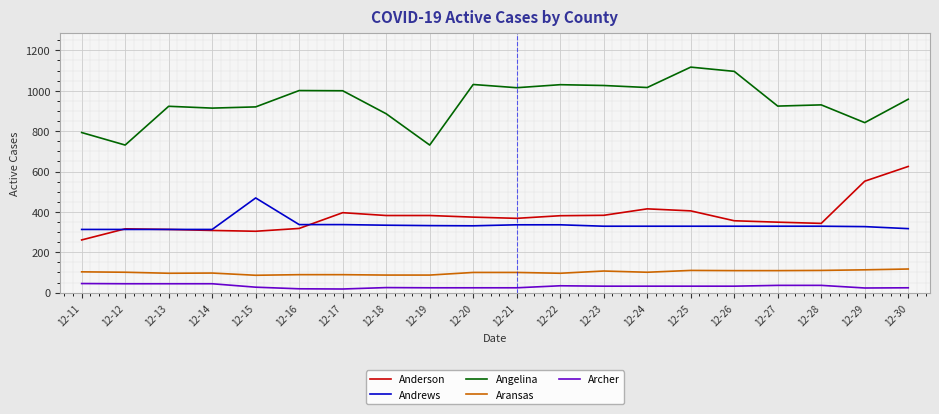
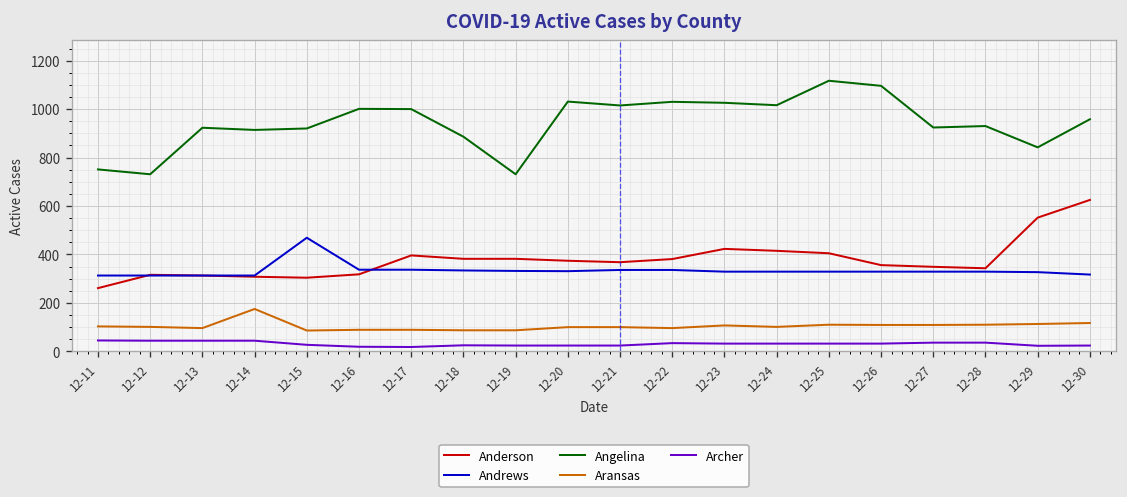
Angelina, 12-11: 790 -> 750
Aransas, 12-14: 100 -> 180
Anderson, 12-23: 380 -> 420
